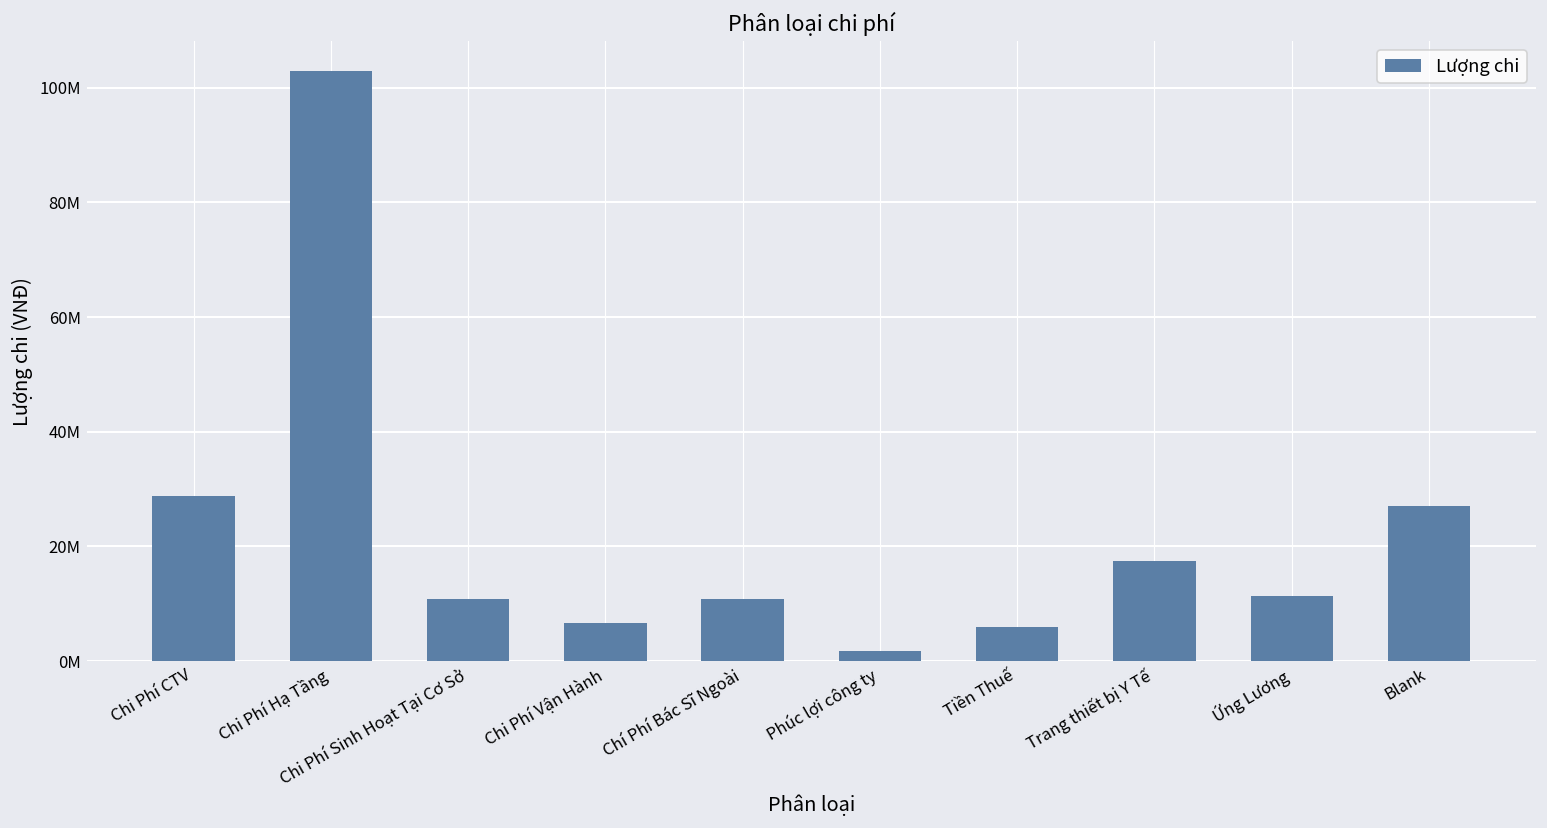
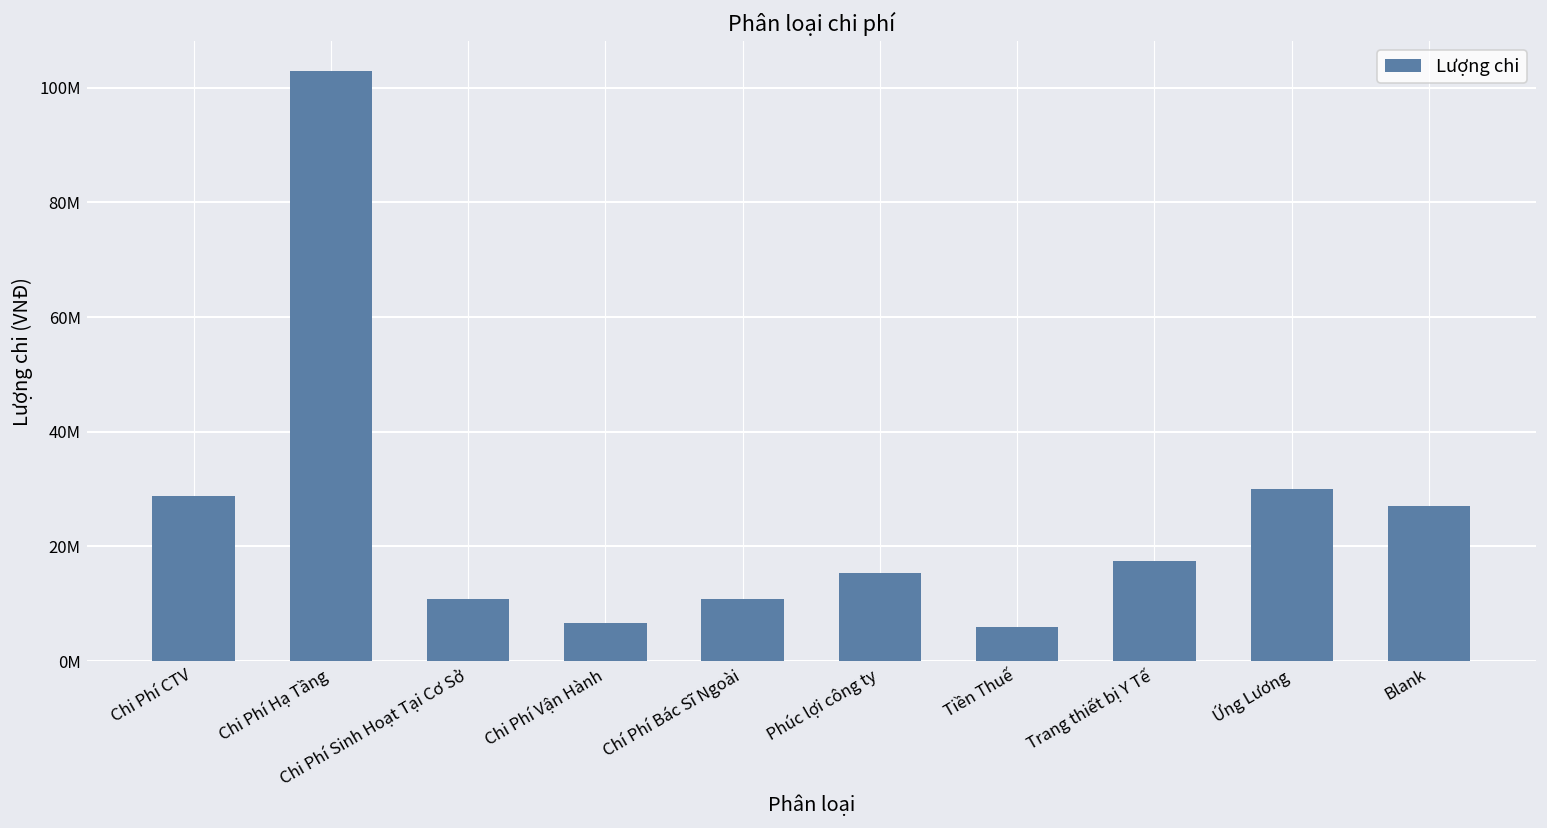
Phúc lợi công ty: 2000000 -> 15000000
Ứng Lương: 11000000 -> 30000000
